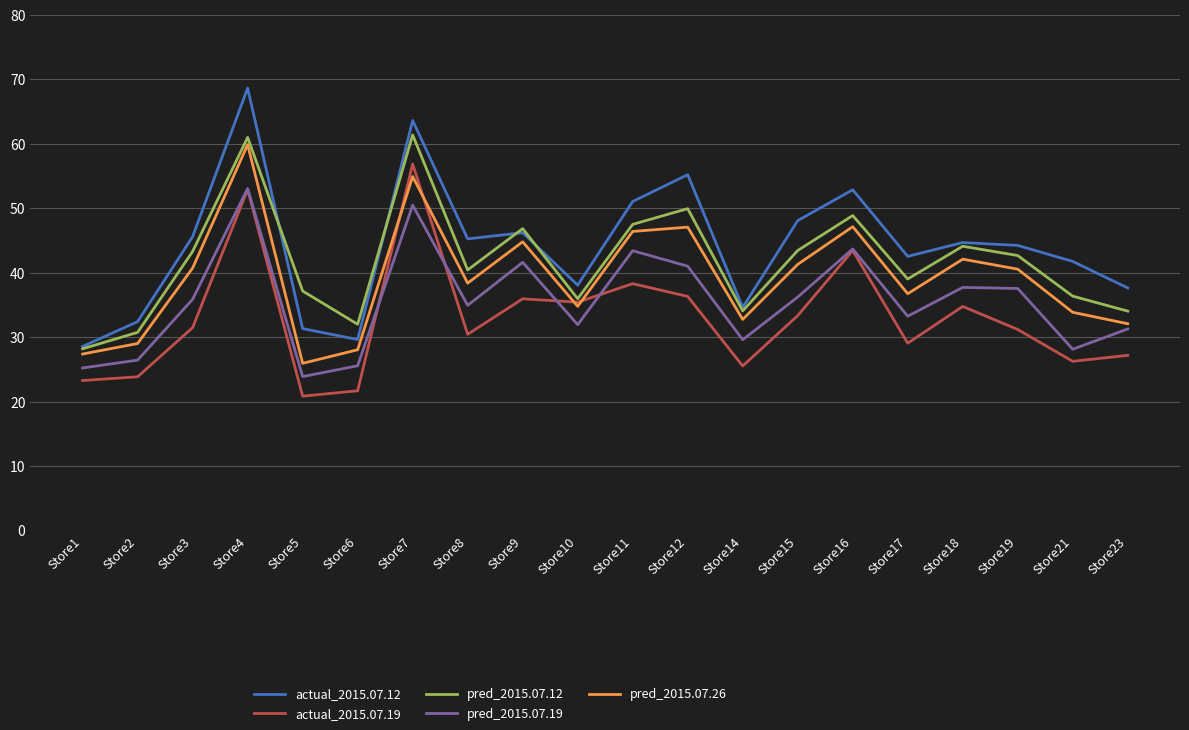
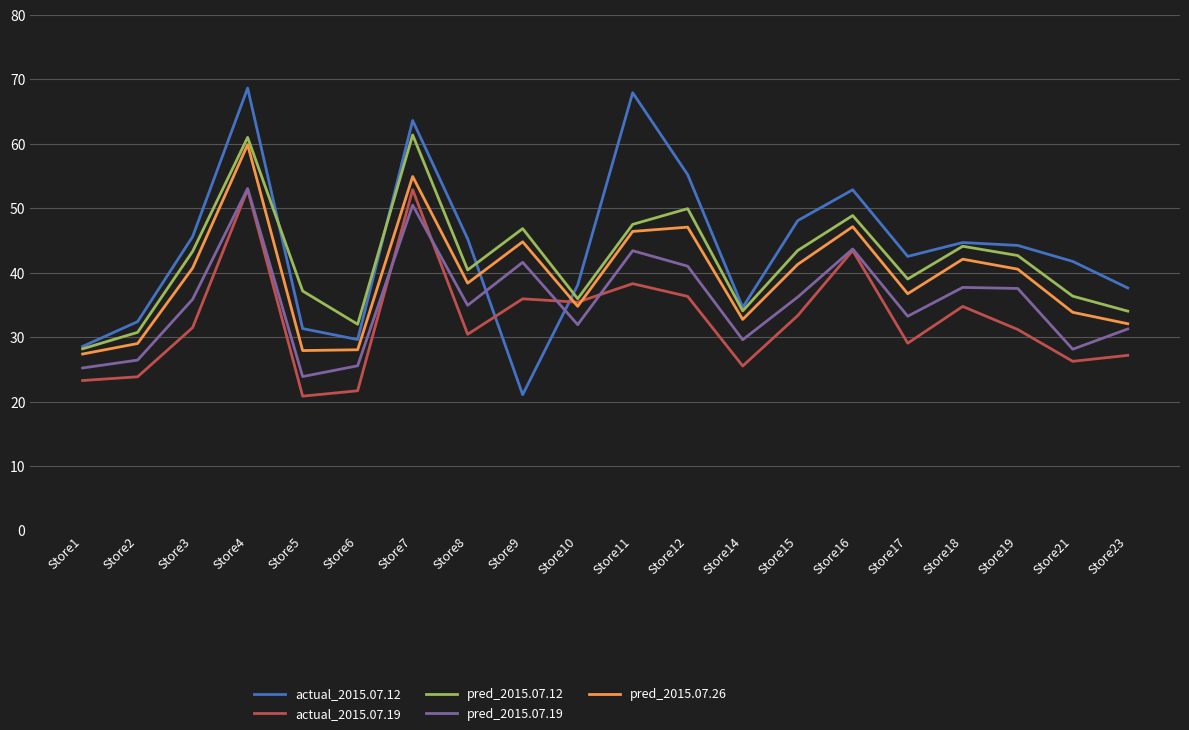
pred_2015.07.26, Store5: 26 -> 28
actual_2015.07.19, Store7: 57 -> 53
actual_2015.07.12, Store9: 46 -> 21
actual_2015.07.12, Store11: 51 -> 68
